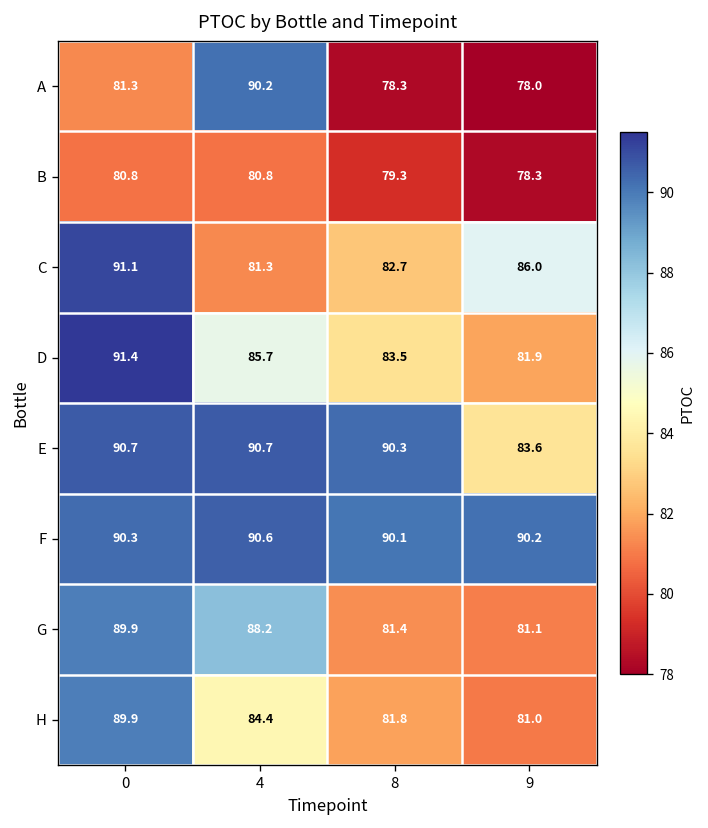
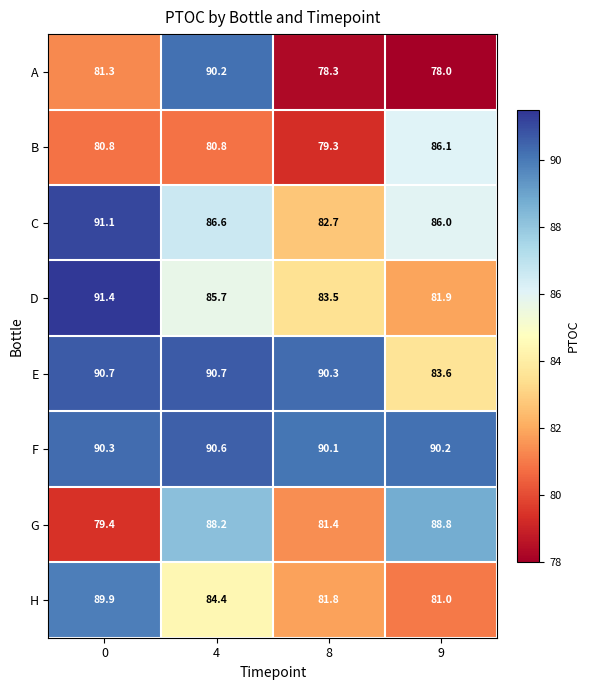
B, 9: 78.3 -> 86.1
C, 4: 81.3 -> 86.6
G, 0: 89.9 -> 79.4
G, 9: 81.1 -> 88.8
